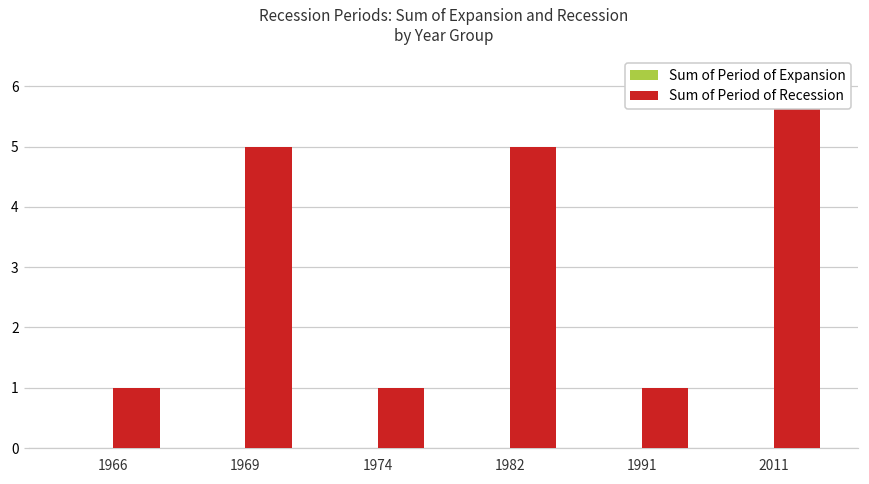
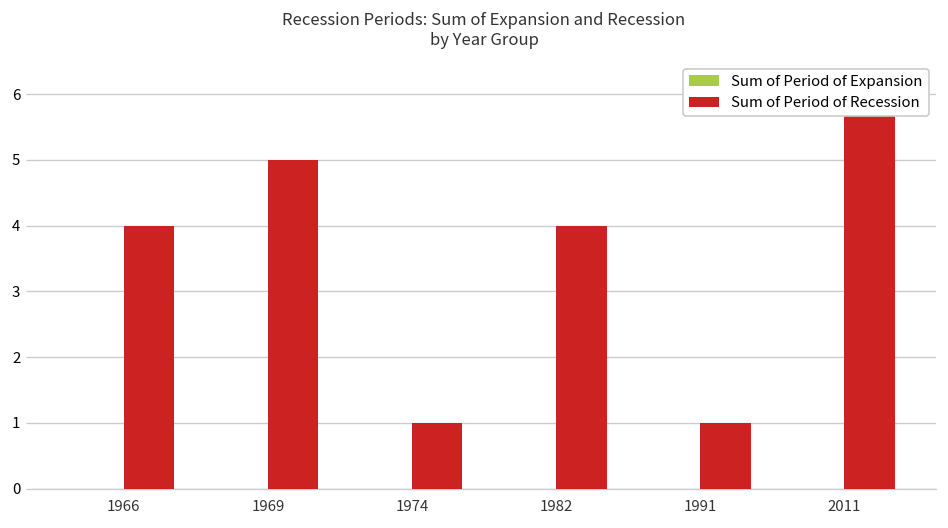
Sum of Period of Recession, 1966: 1 -> 4
Sum of Period of Recession, 1982: 5 -> 4
